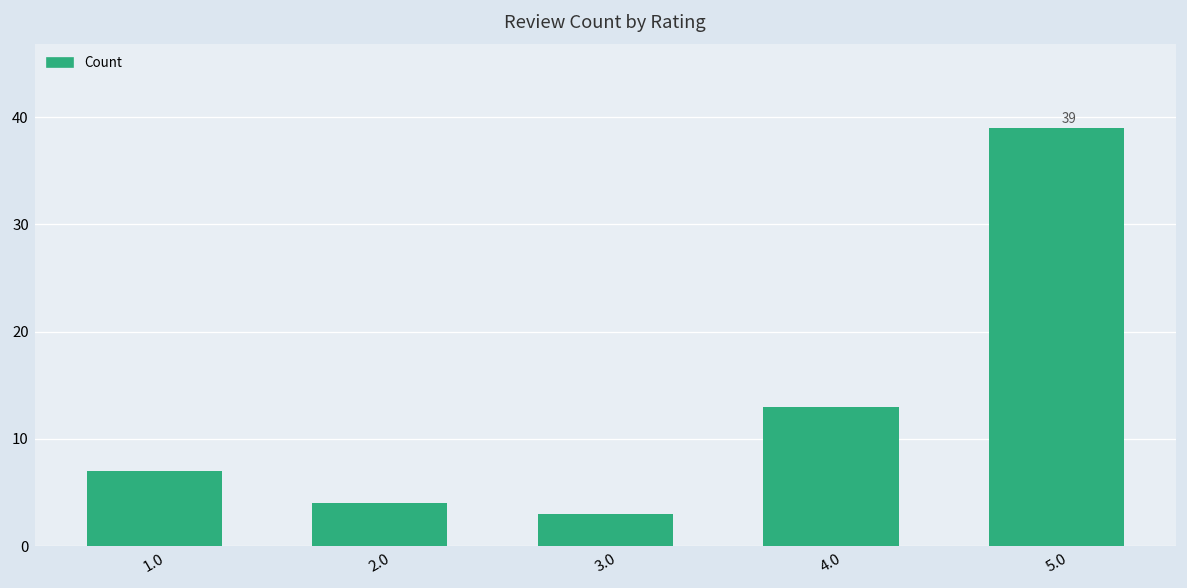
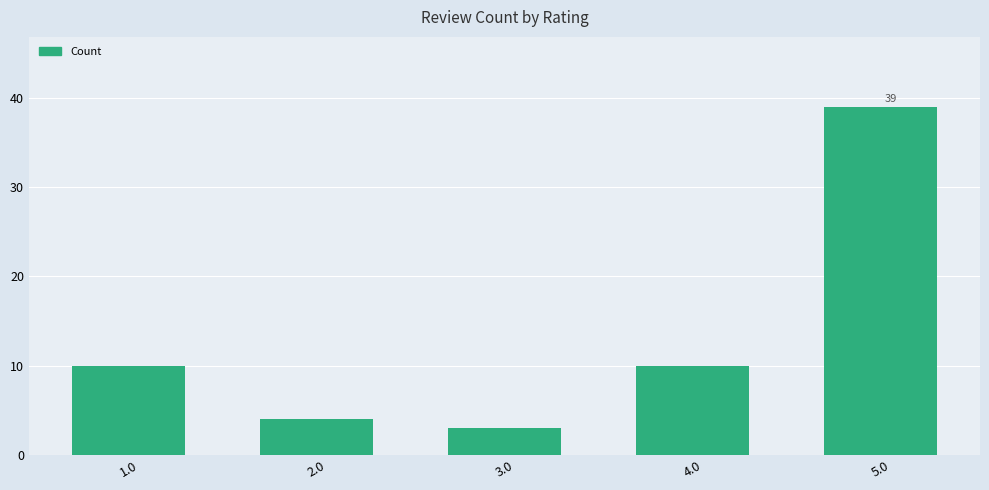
1.0: 7 -> 10
4.0: 13 -> 10
